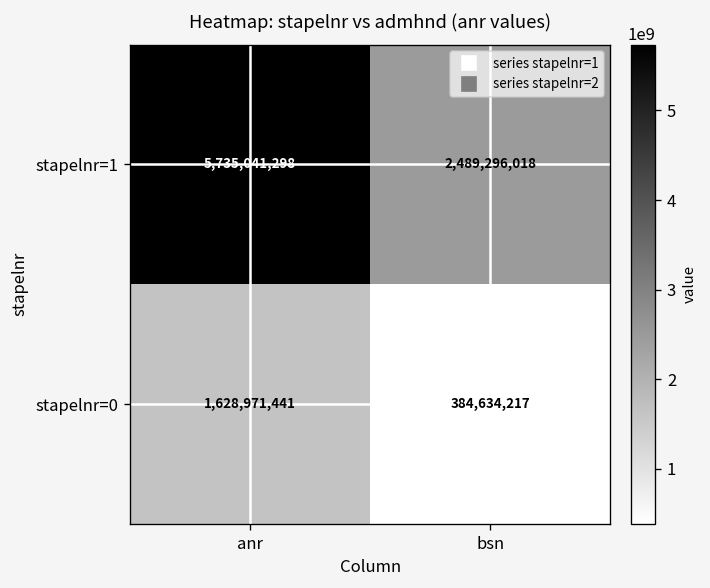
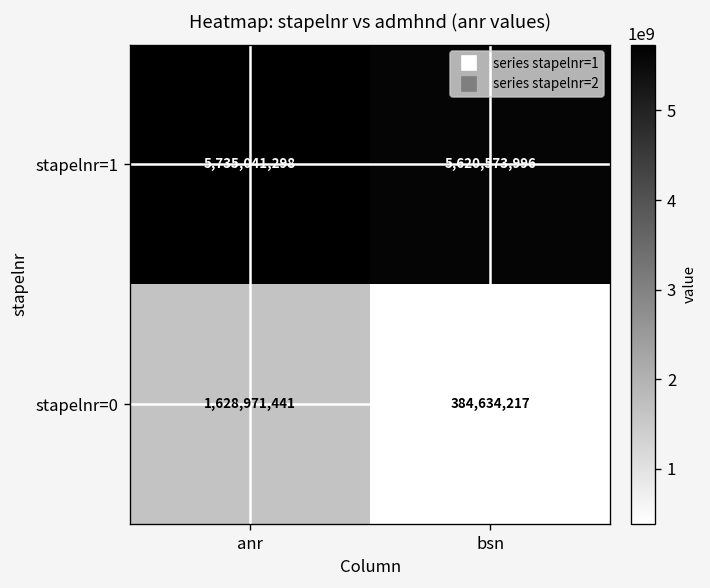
stapelnr=1, bsn: 2,489,296,018 -> 5,620,573,996
